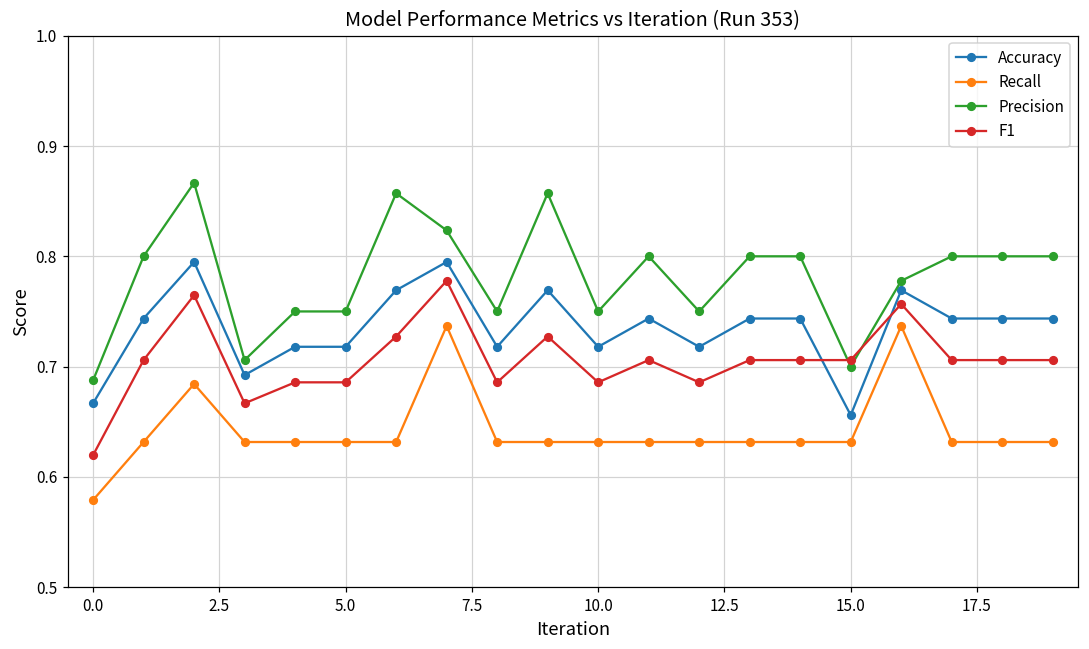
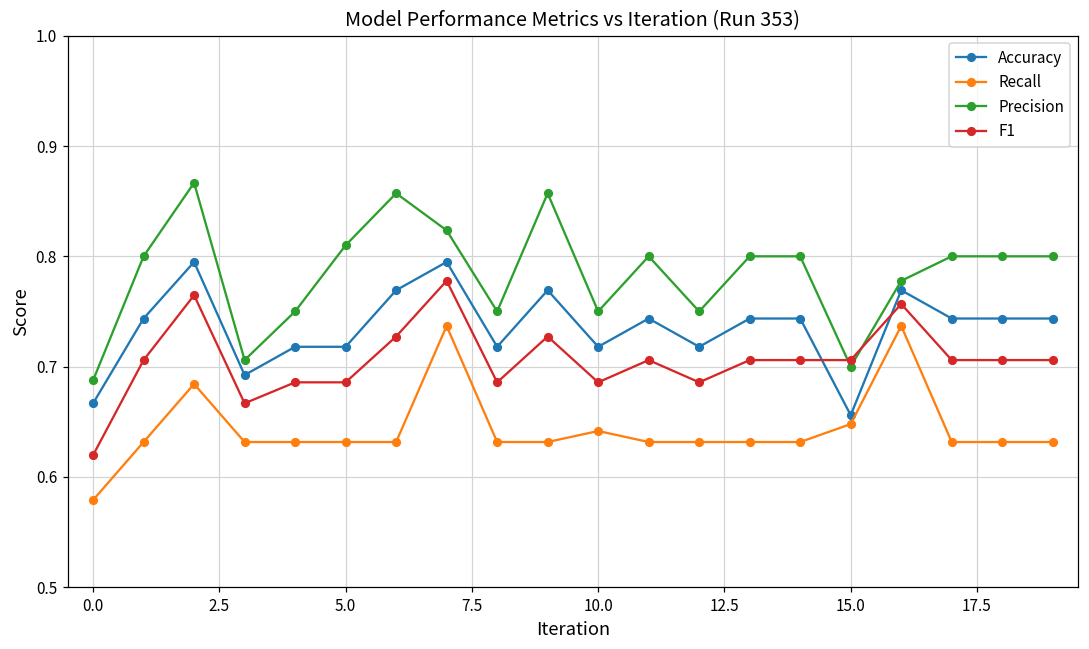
Precision, 5.0: 0.75 -> 0.81
Recall, 10.0: 0.632 -> 0.642
Recall, 15.0: 0.632 -> 0.648
